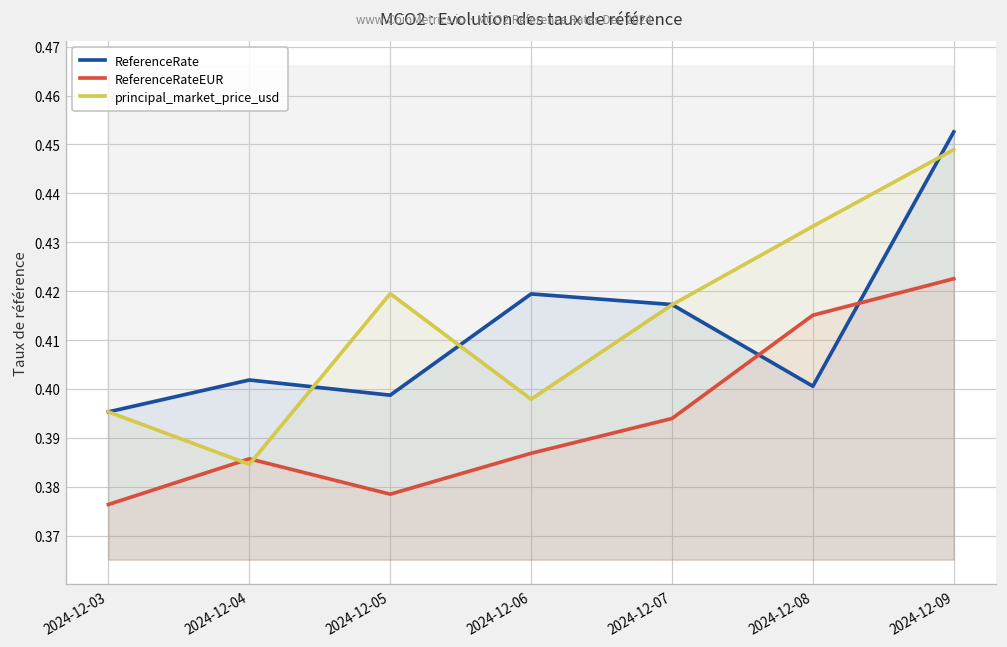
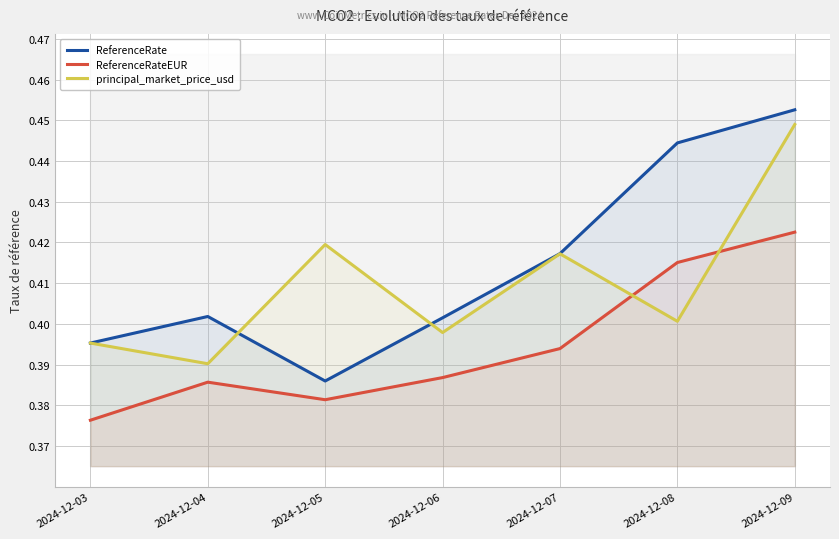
principal_market_price_usd, 2024-12-04: 0.385 -> 0.390
ReferenceRate, 2024-12-05: 0.399 -> 0.386
ReferenceRateEUR, 2024-12-05: 0.378 -> 0.381
ReferenceRate, 2024-12-06: 0.419 -> 0.401
ReferenceRate, 2024-12-08: 0.401 -> 0.444
principal_market_price_usd, 2024-12-08: 0.433 -> 0.401
